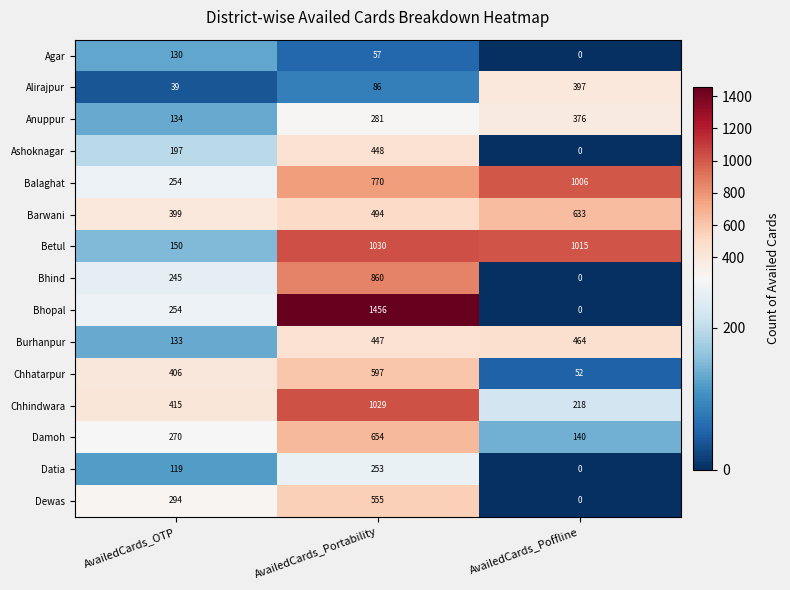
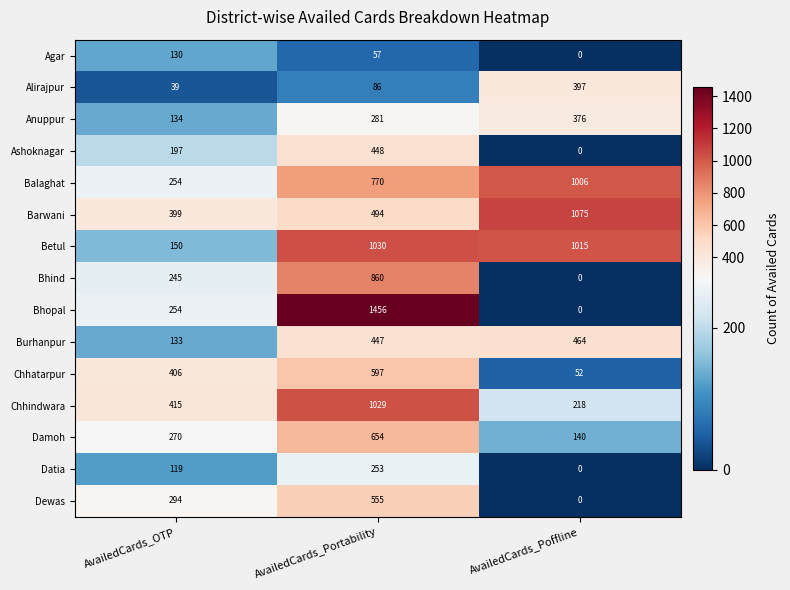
Barwani, AvailedCards_Poffline: 633 -> 1075
